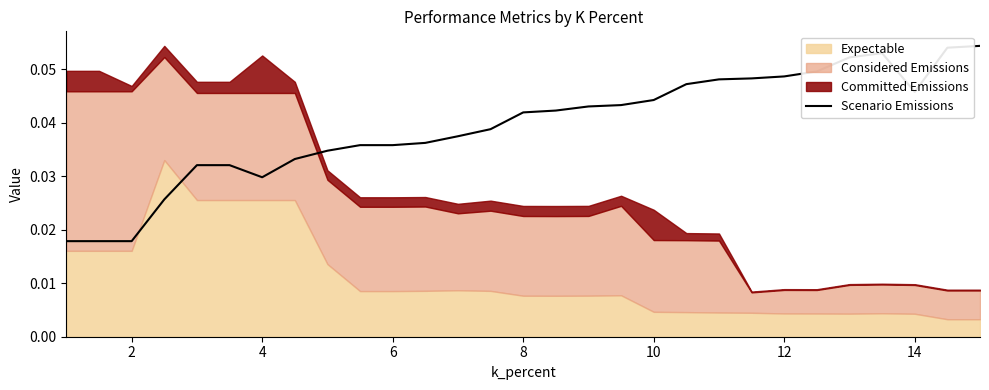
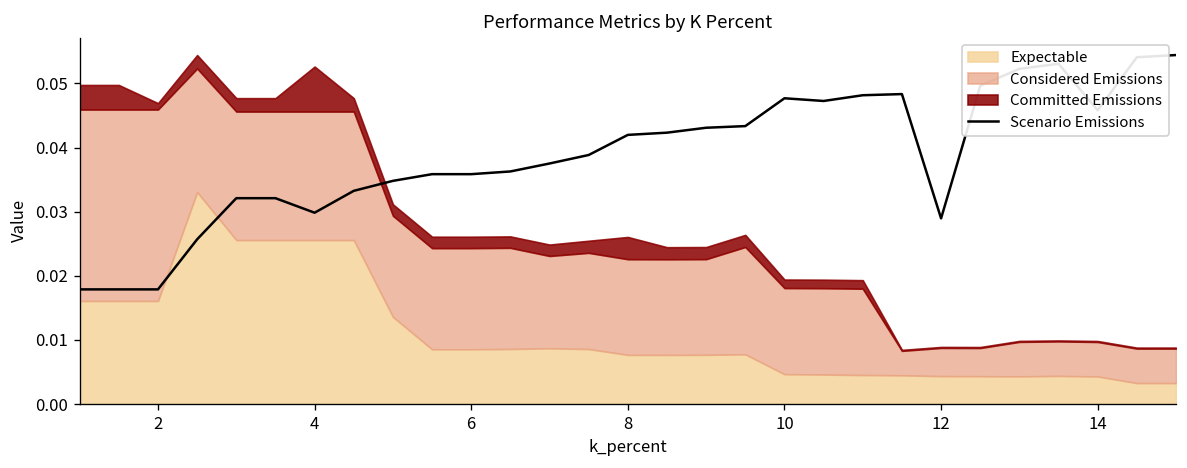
Committed Emissions, 8: 0.002 -> 0.003
Scenario Emissions, 10: 0.044 -> 0.048
Committed Emissions, 10: 0.006 -> 0.001
Scenario Emissions, 12: 0.049 -> 0.029
